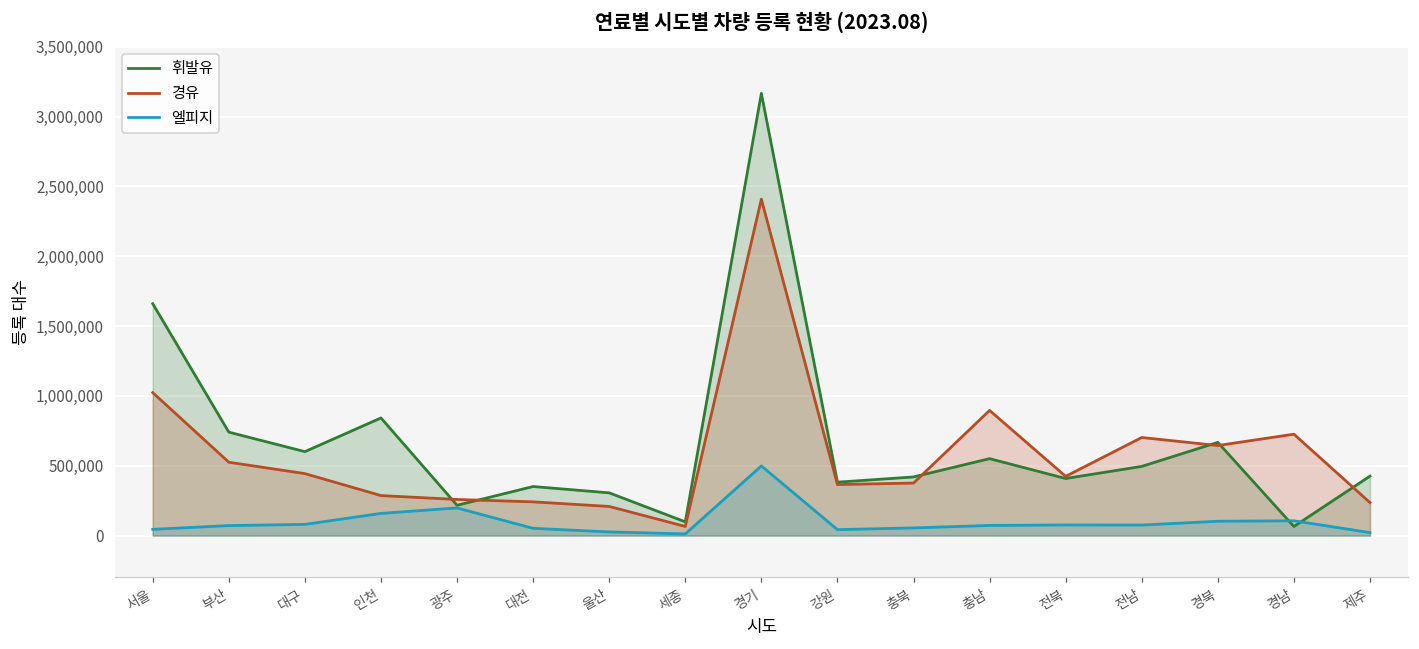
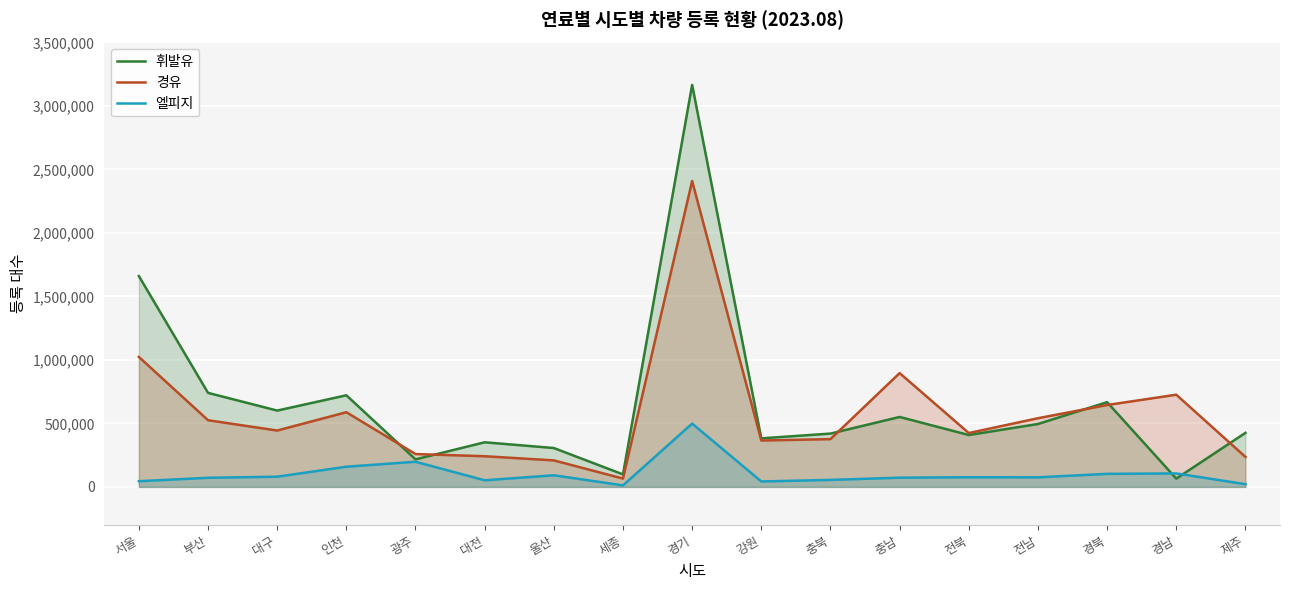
휘발유, 인천: 840,000 -> 720,000
경유, 인천: 290,000 -> 590,000
엘피지, 울산: 30,000 -> 90,000
경유, 전남: 700,000 -> 540,000
